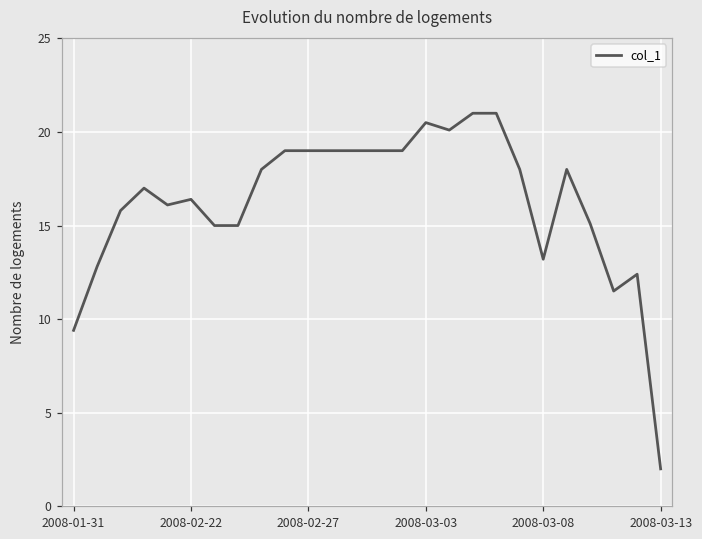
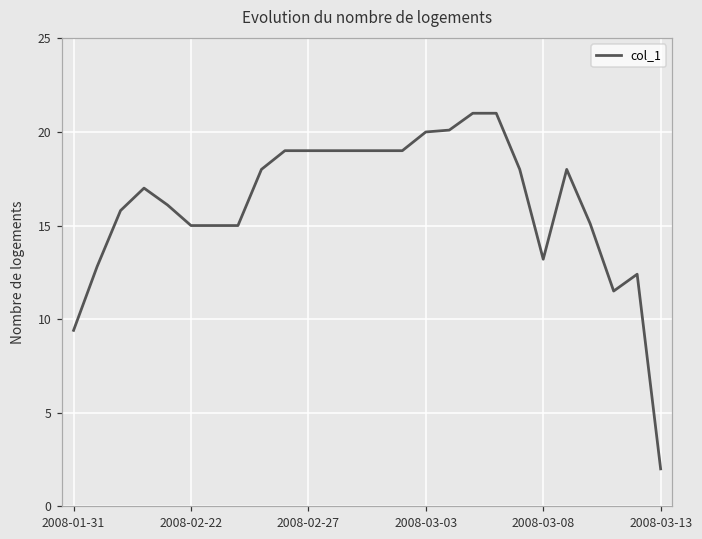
2008-02-22: 16.4 -> 15.0
2008-03-03: 20.5 -> 20.0
